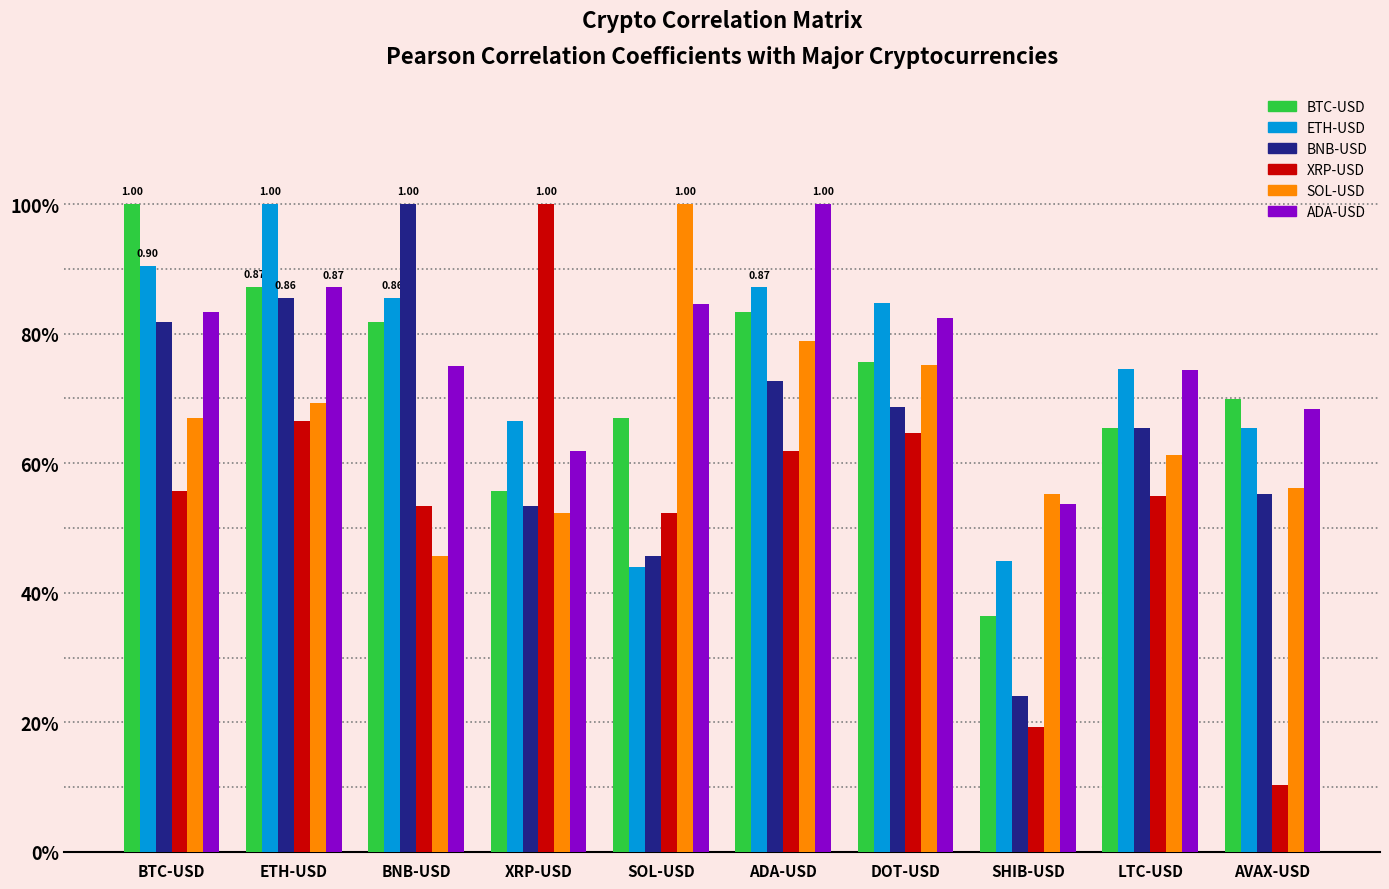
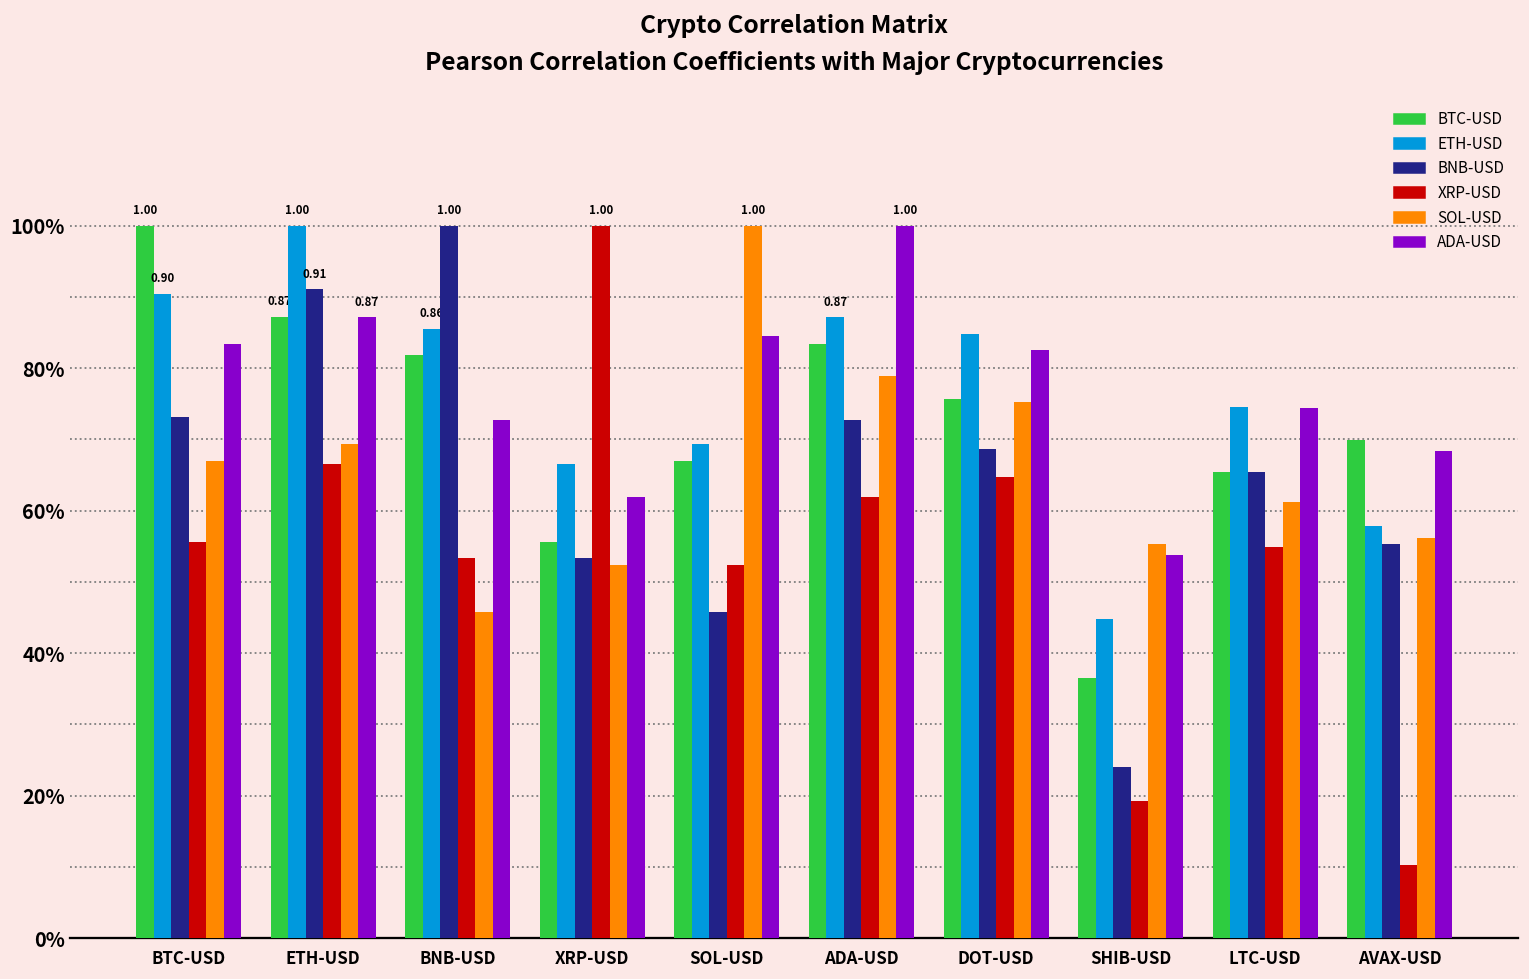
BNB-USD, BTC-USD: 82% -> 73%
BNB-USD, ETH-USD: 0.86 -> 0.91
ADA-USD, BNB-USD: 75% -> 73%
ETH-USD, SOL-USD: 44% -> 69%
ETH-USD, AVAX-USD: 65% -> 58%
